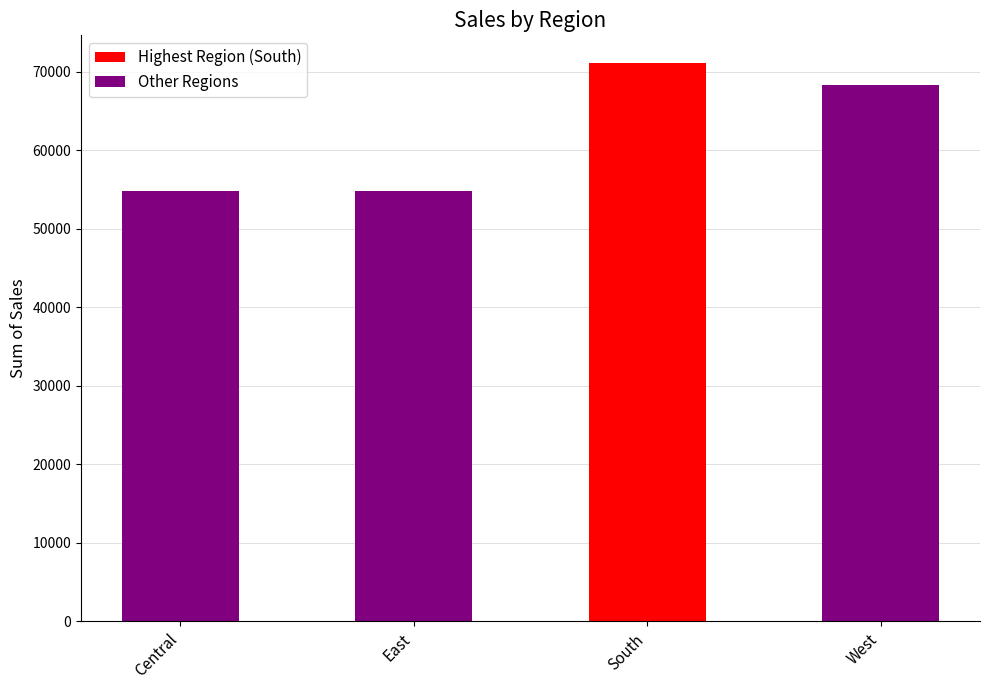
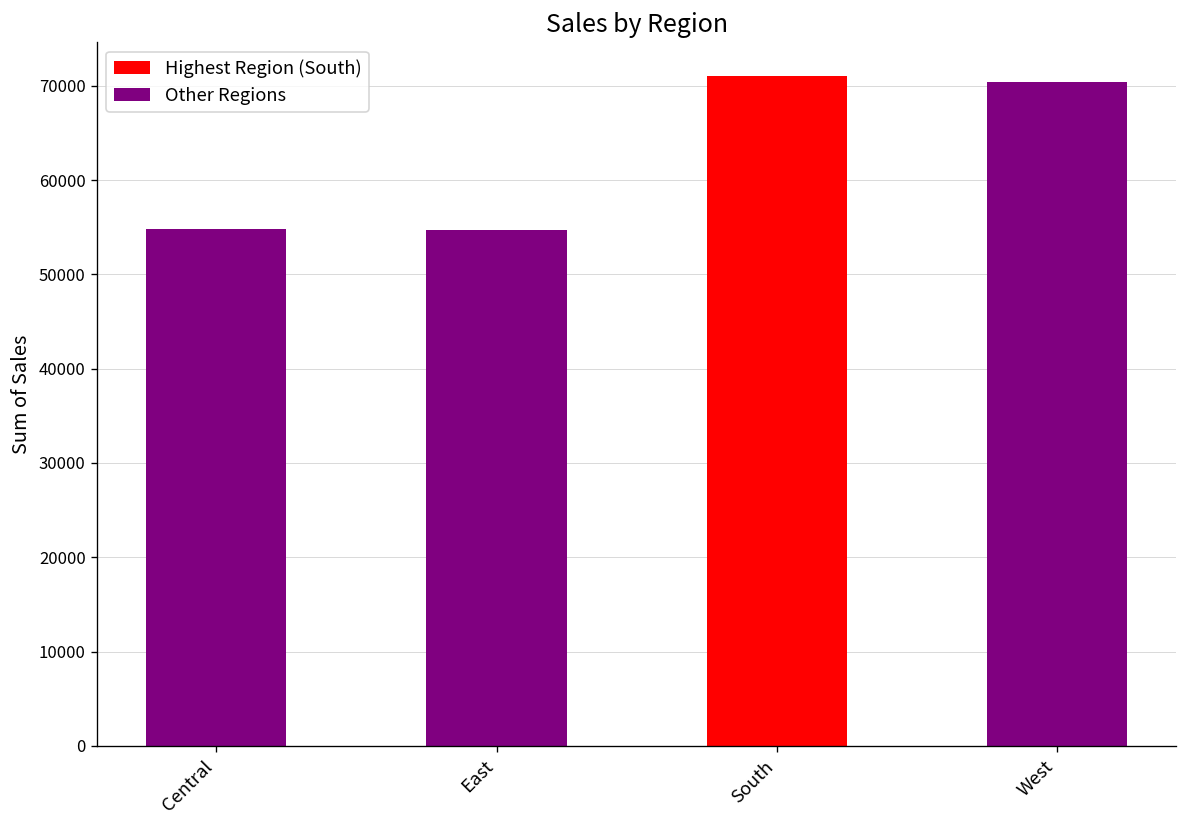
West: 68000 -> 70000
